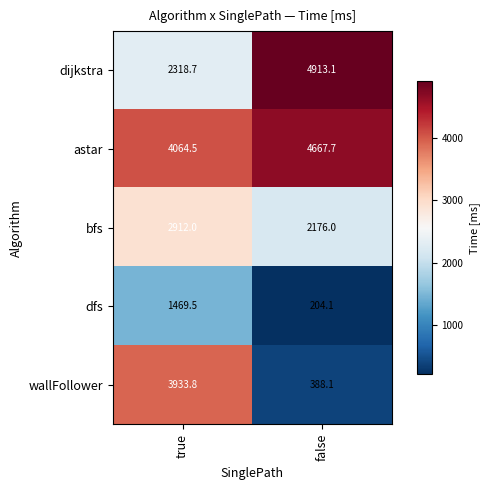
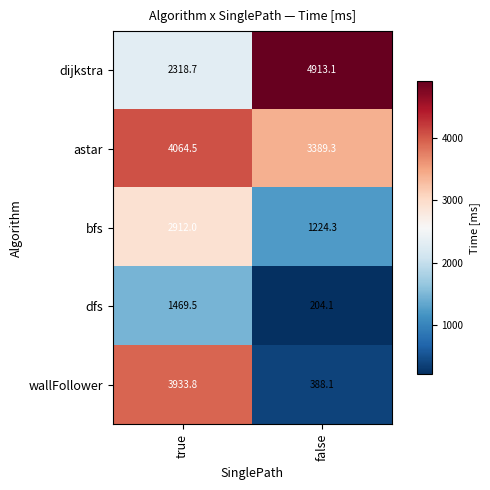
astar, false: 4667.7 -> 3389.3
bfs, false: 2176.0 -> 1224.3
